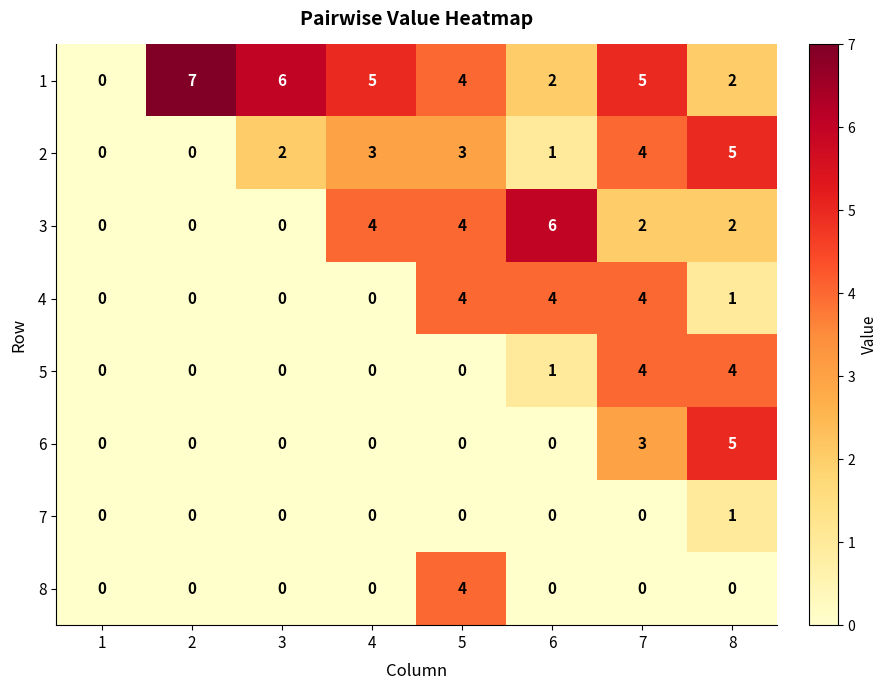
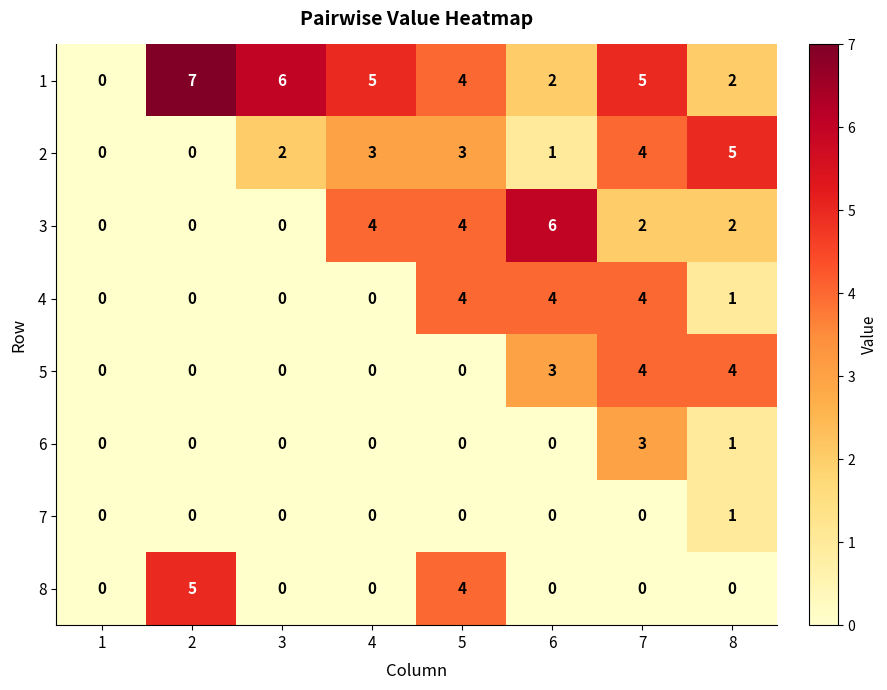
5, 6: 1 -> 3
6, 8: 5 -> 1
8, 2: 0 -> 5
